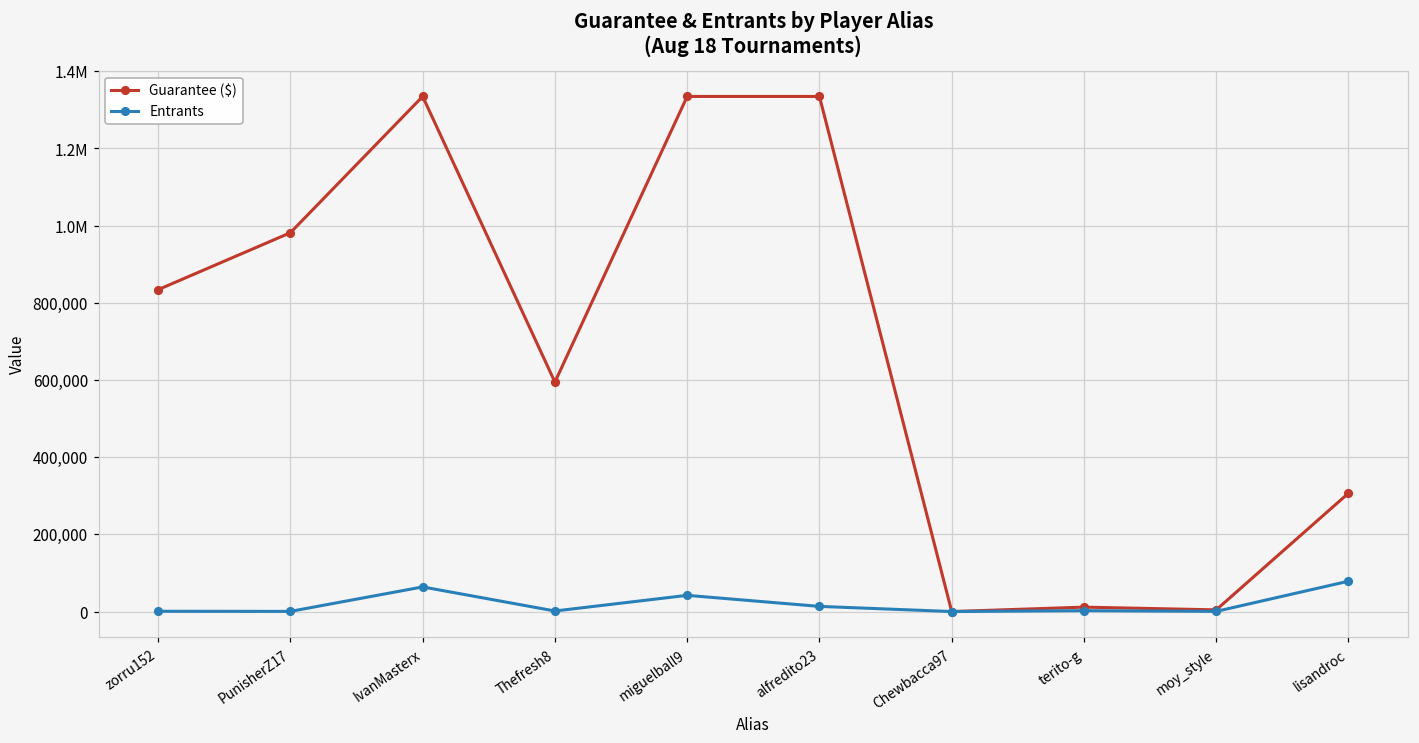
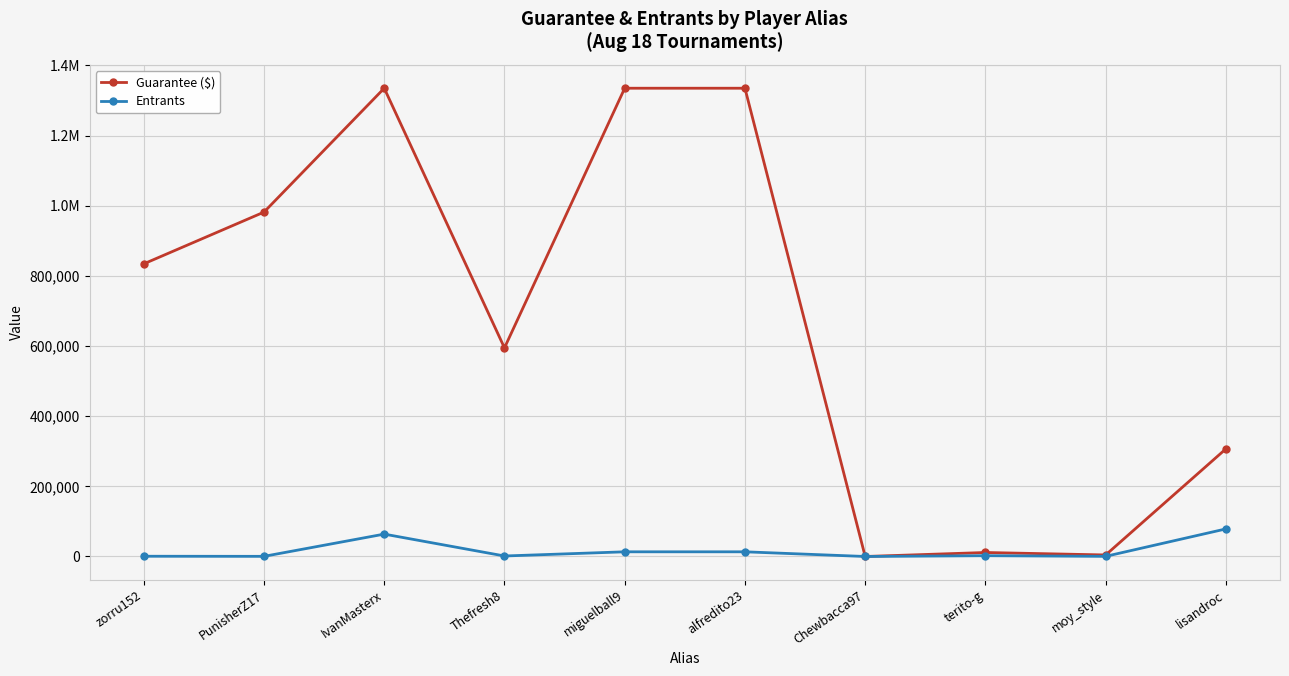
Entrants, miguelball9: 40,000 -> 10,000
